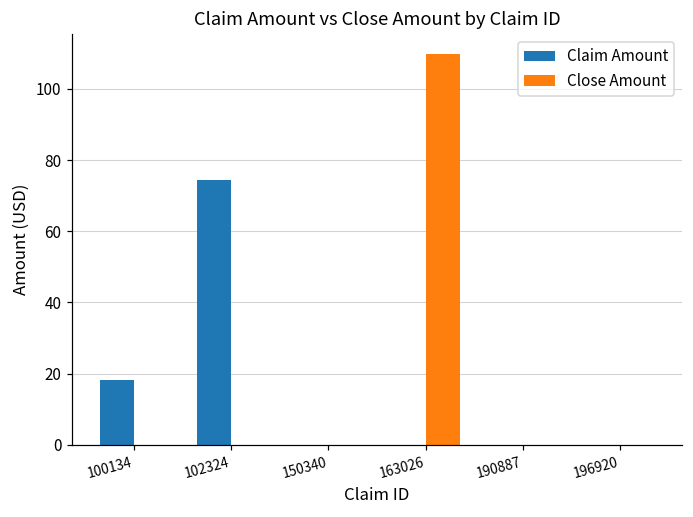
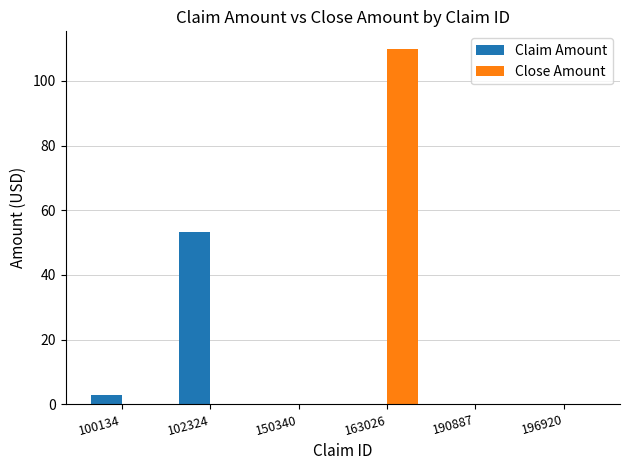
Claim Amount, 100134: 18 -> 3
Claim Amount, 102324: 74 -> 53
